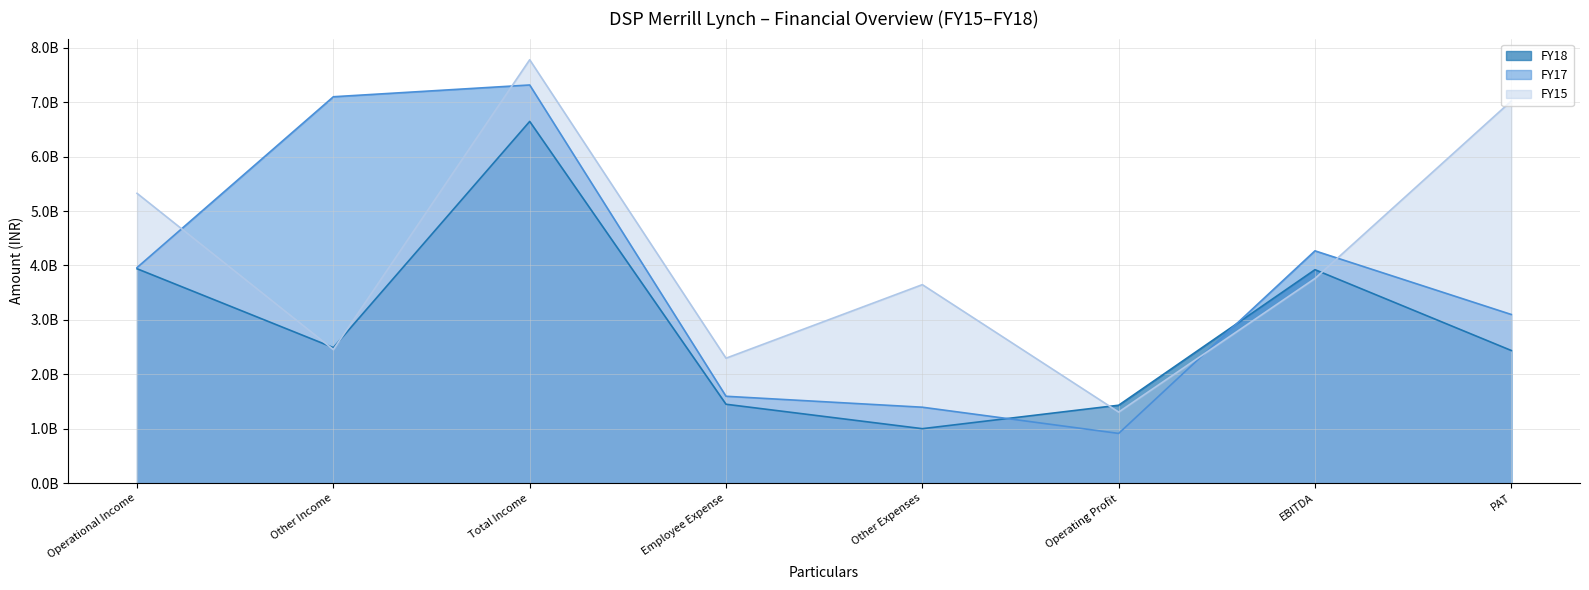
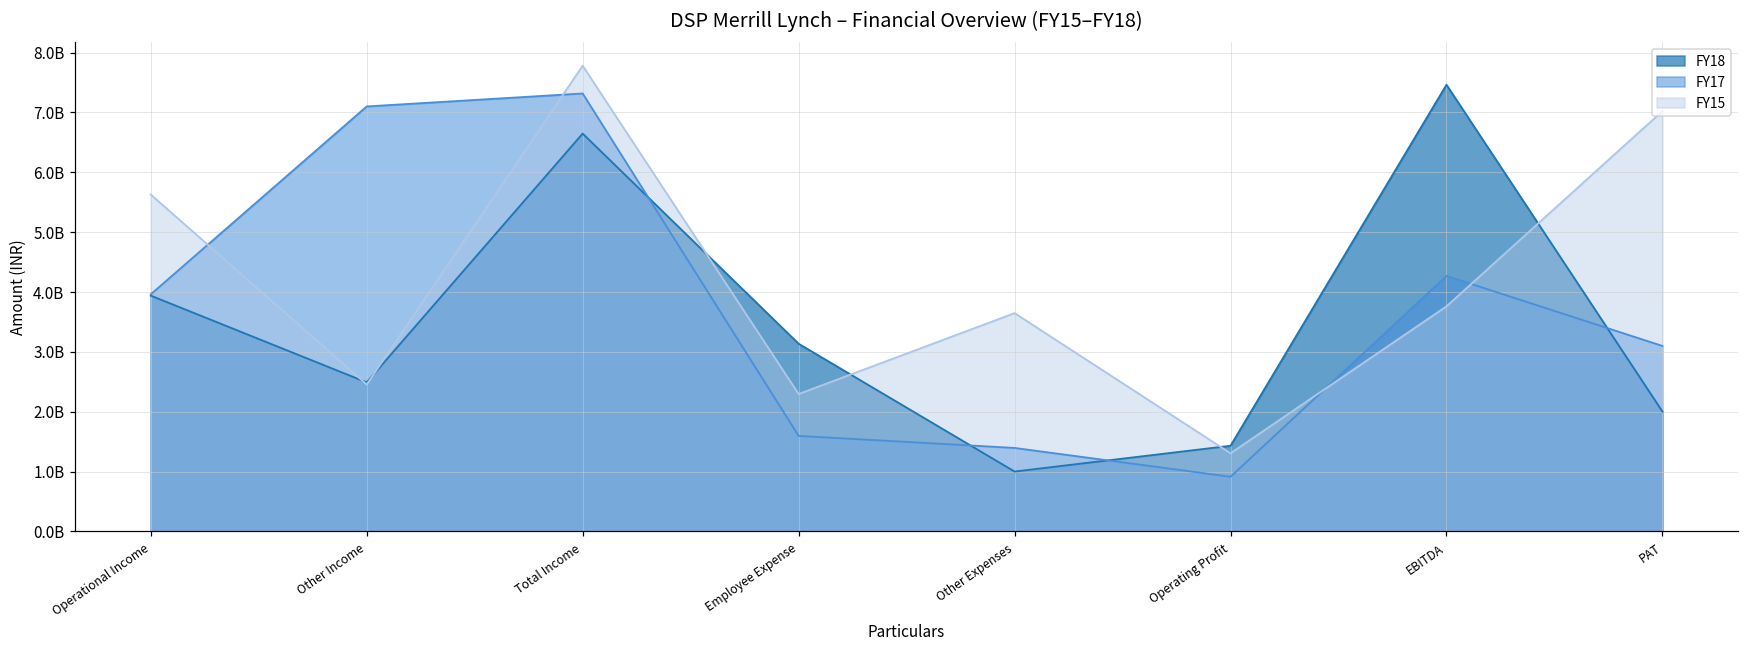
FY15, Operational Income: 5300000000 -> 5600000000
FY18, Employee Expense: 1400000000 -> 3100000000
FY18, EBITDA: 3900000000 -> 7500000000
FY18, PAT: 2400000000 -> 2000000000
